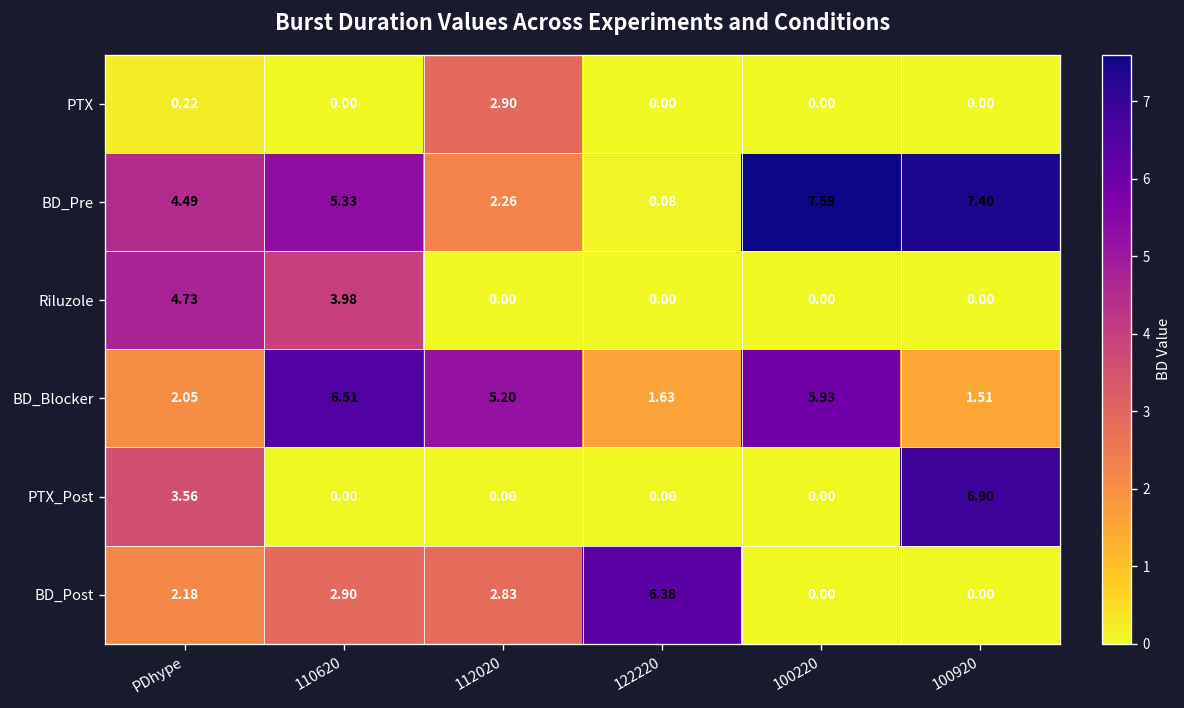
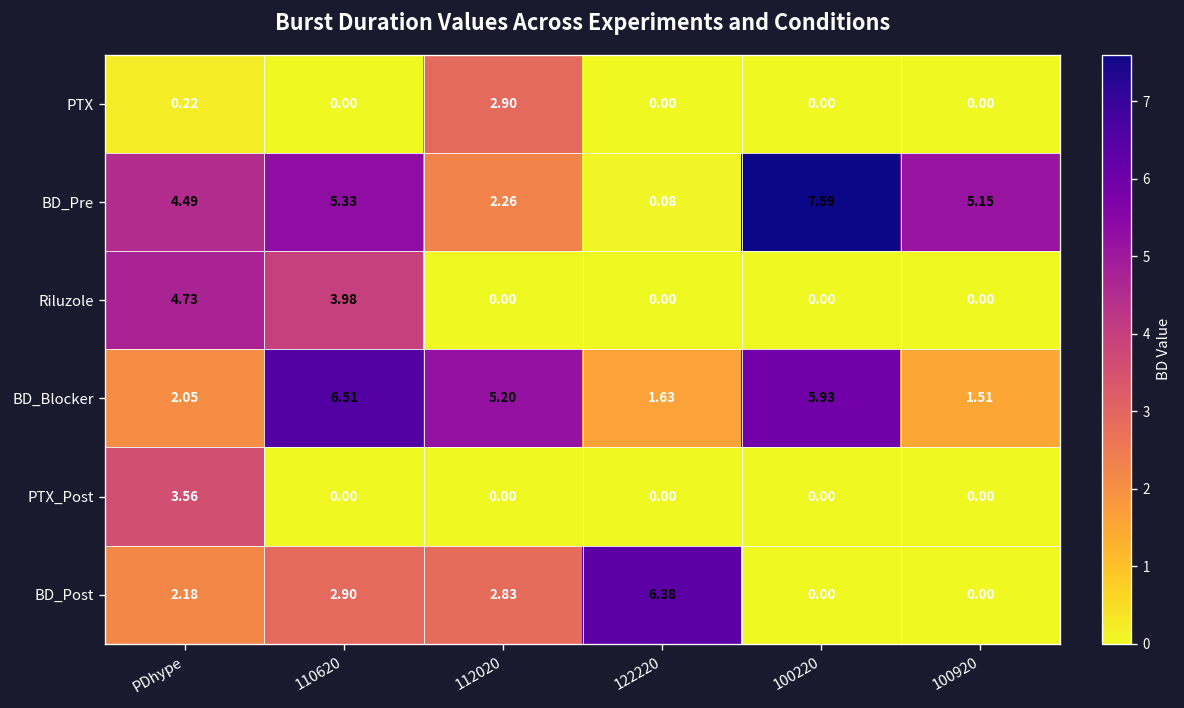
BD_Pre, 100920: 7.40 -> 5.15
PTX_Post, 100920: 6.90 -> 0.00
